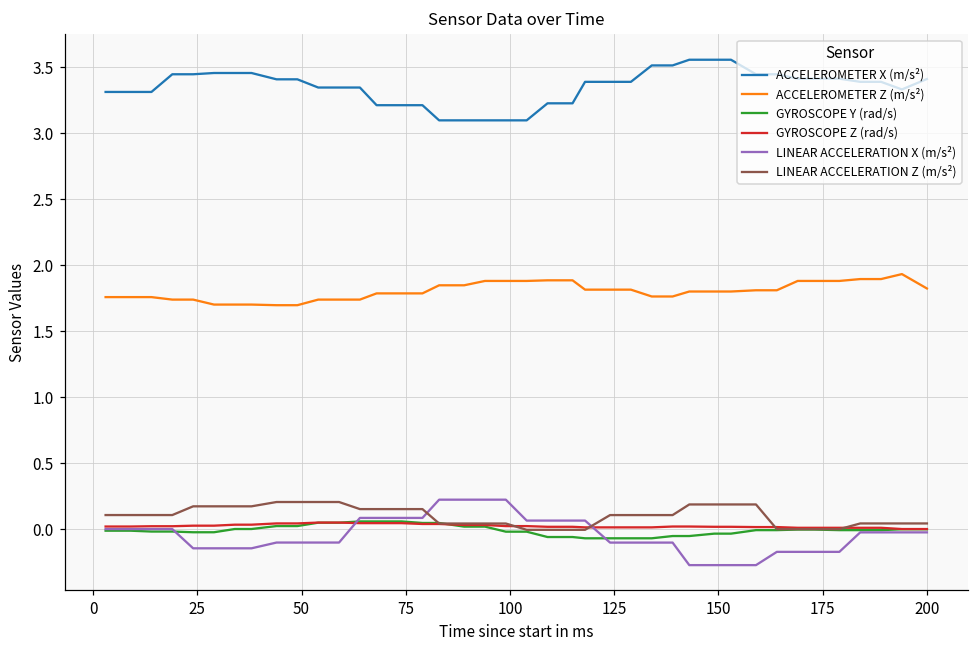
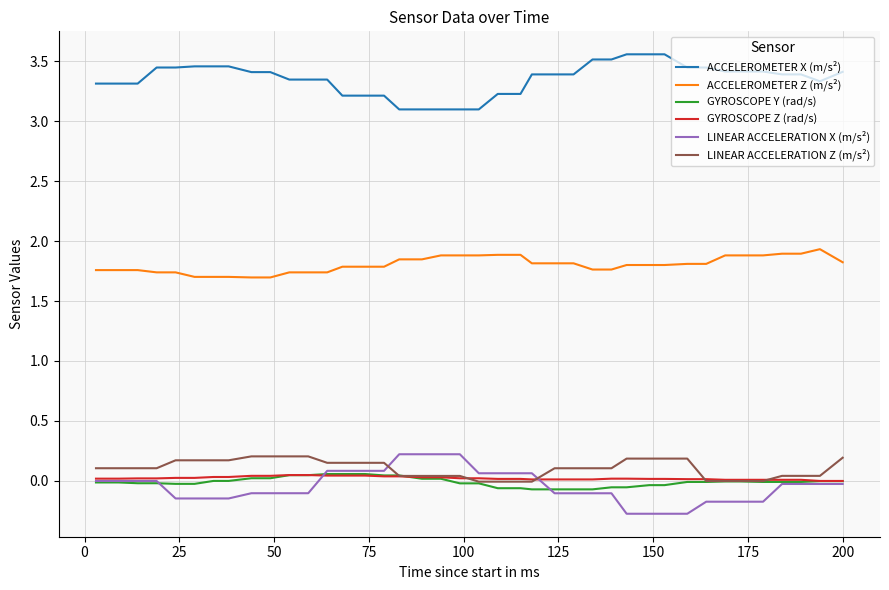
LINEAR ACCELERATION Z (m/s²), 200: 0.04 -> 0.19
